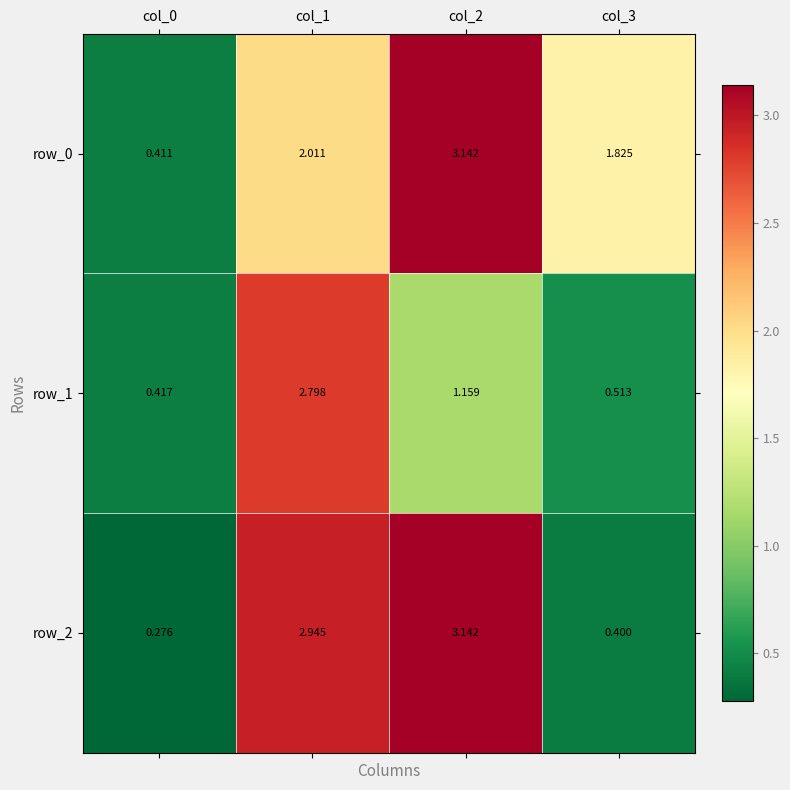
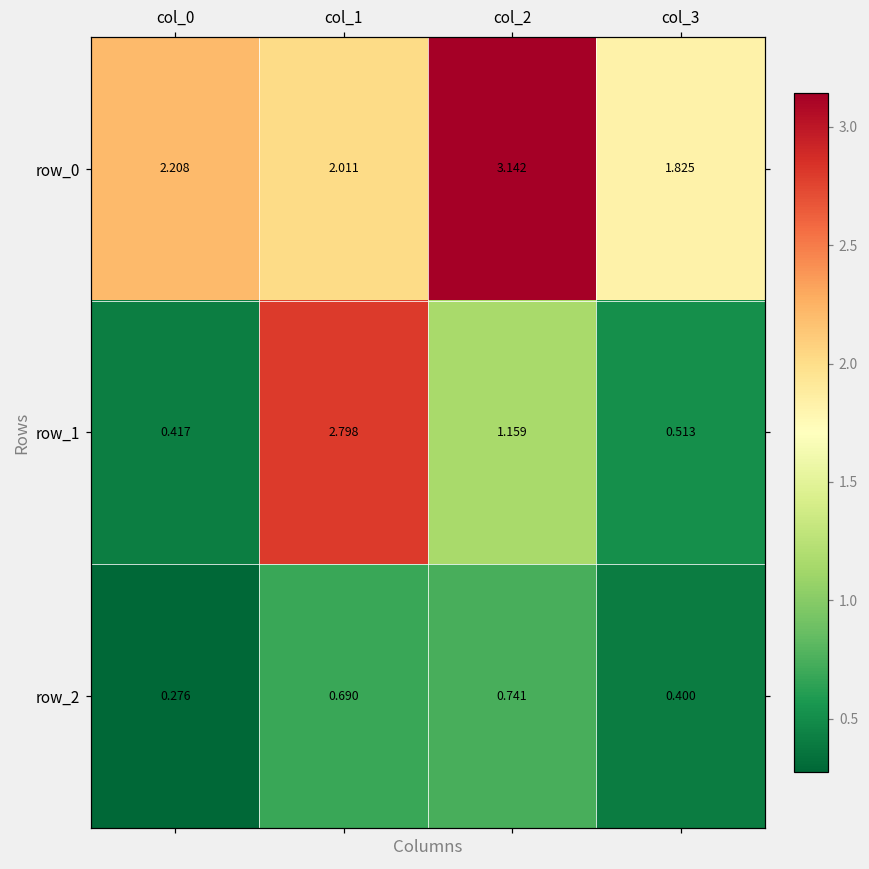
row_0, col_0: 0.411 -> 2.208
row_2, col_1: 2.945 -> 0.690
row_2, col_2: 3.142 -> 0.741
